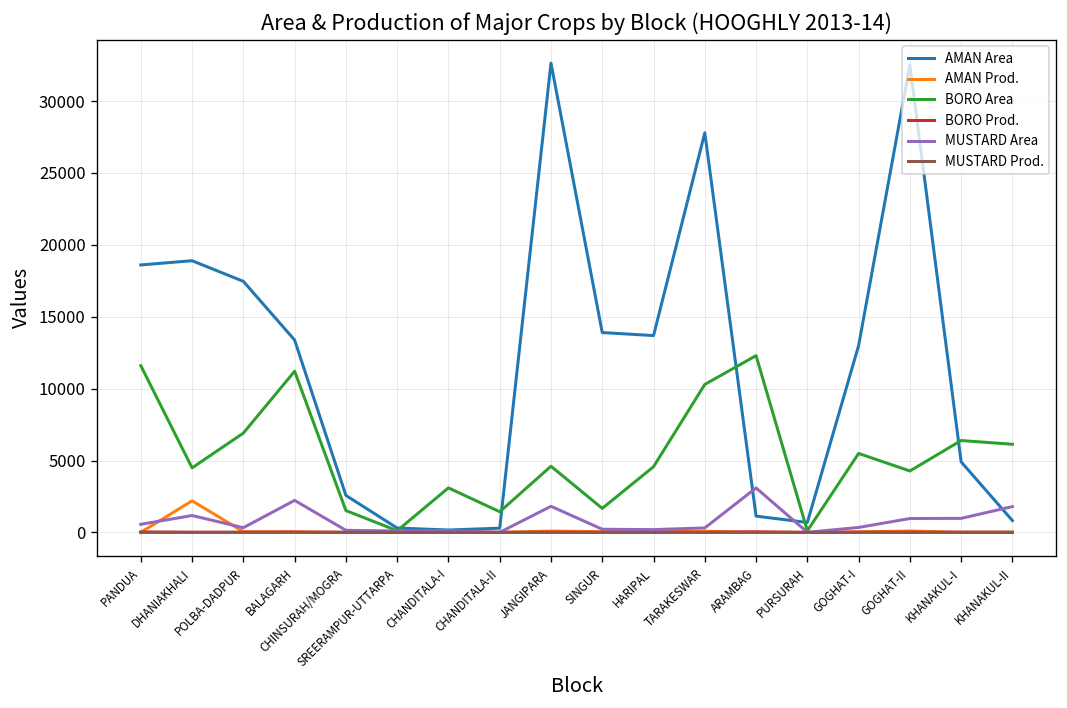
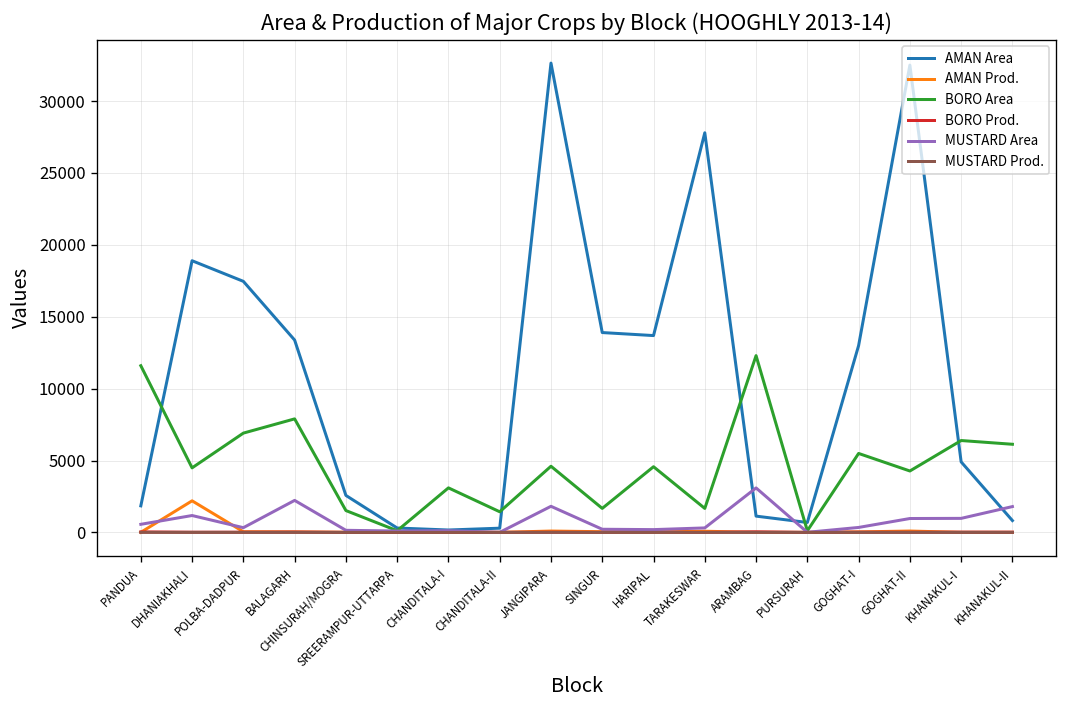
AMAN Area, PANDUA: 18600 -> 1800
BORO Area, BALAGARH: 11200 -> 7900
BORO Area, TARAKESWAR: 10300 -> 1700
